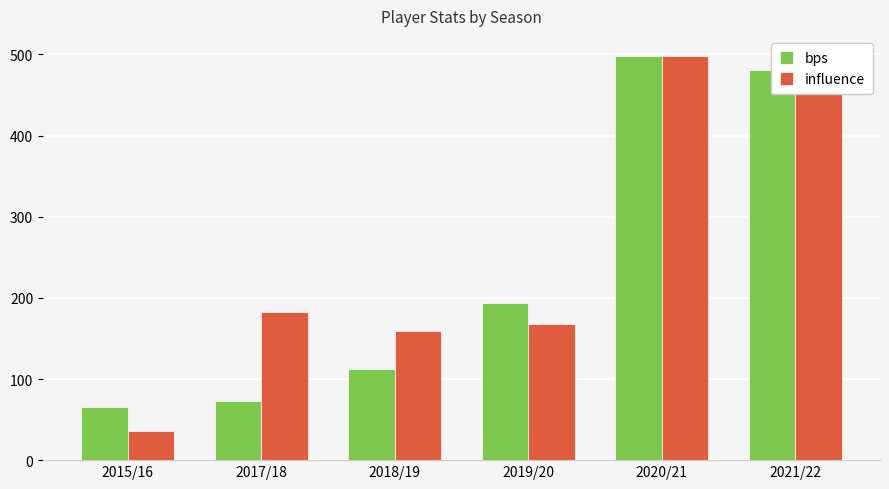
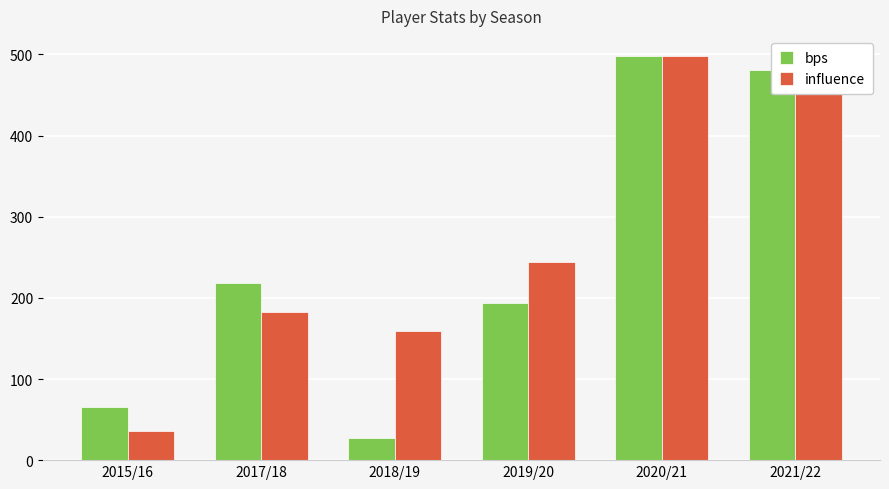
bps, 2017/18: 70 -> 220
bps, 2018/19: 110 -> 30
influence, 2019/20: 170 -> 240
